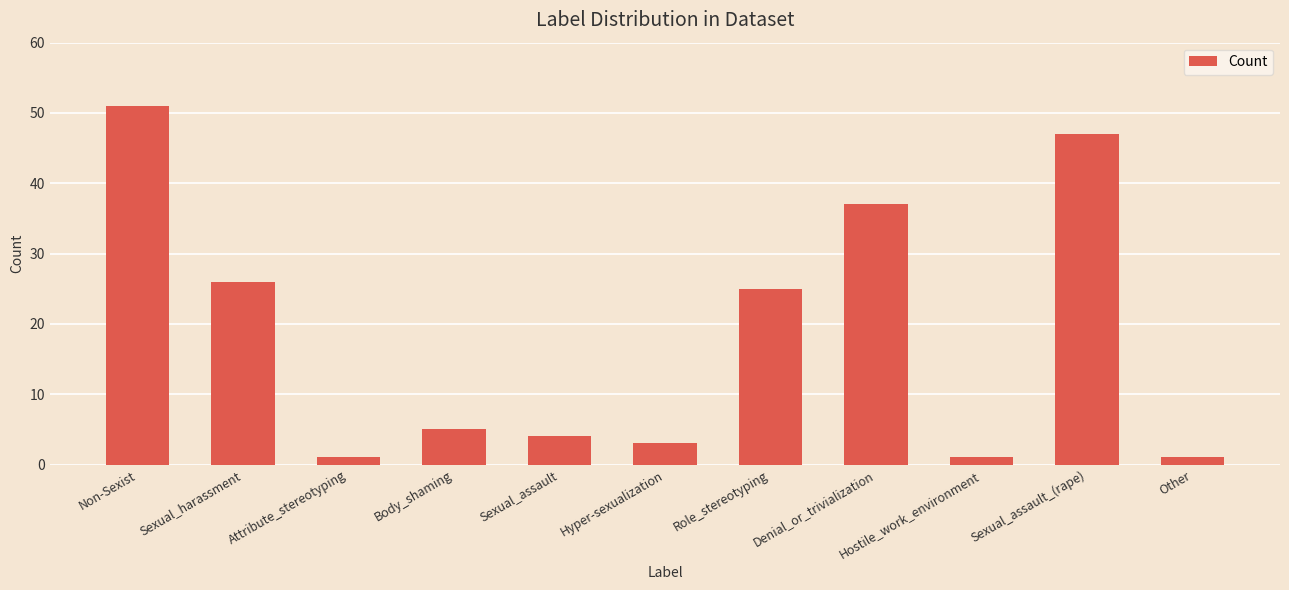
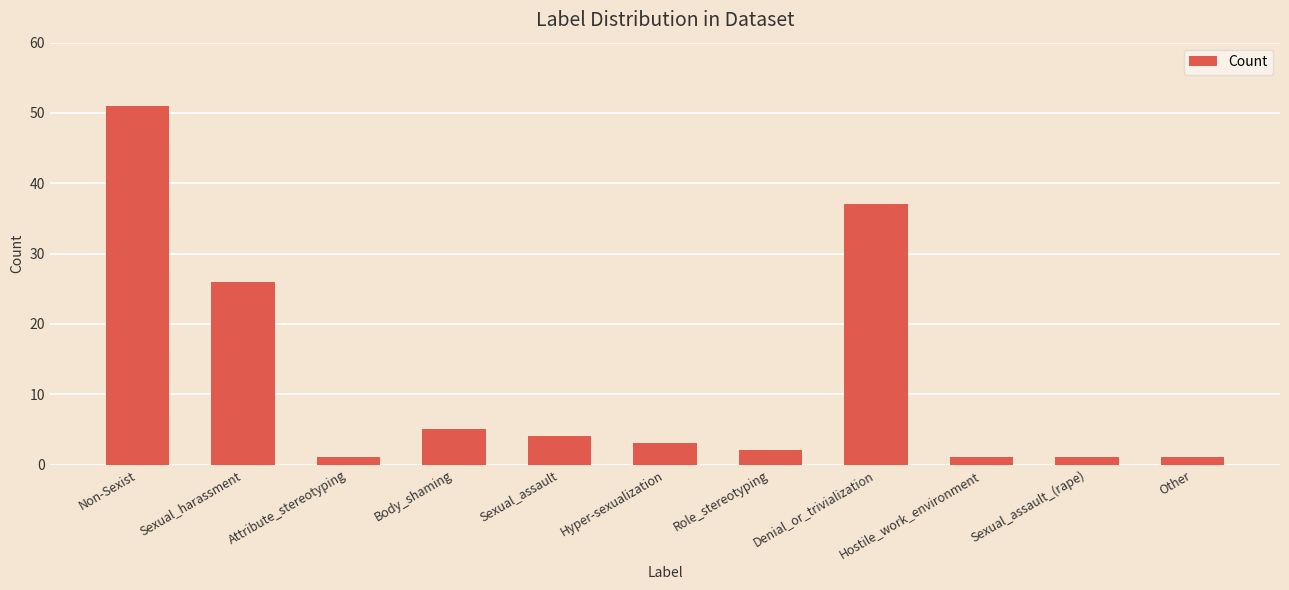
Role_stereotyping: 25 -> 2
Sexual_assault_(rape): 47 -> 1
